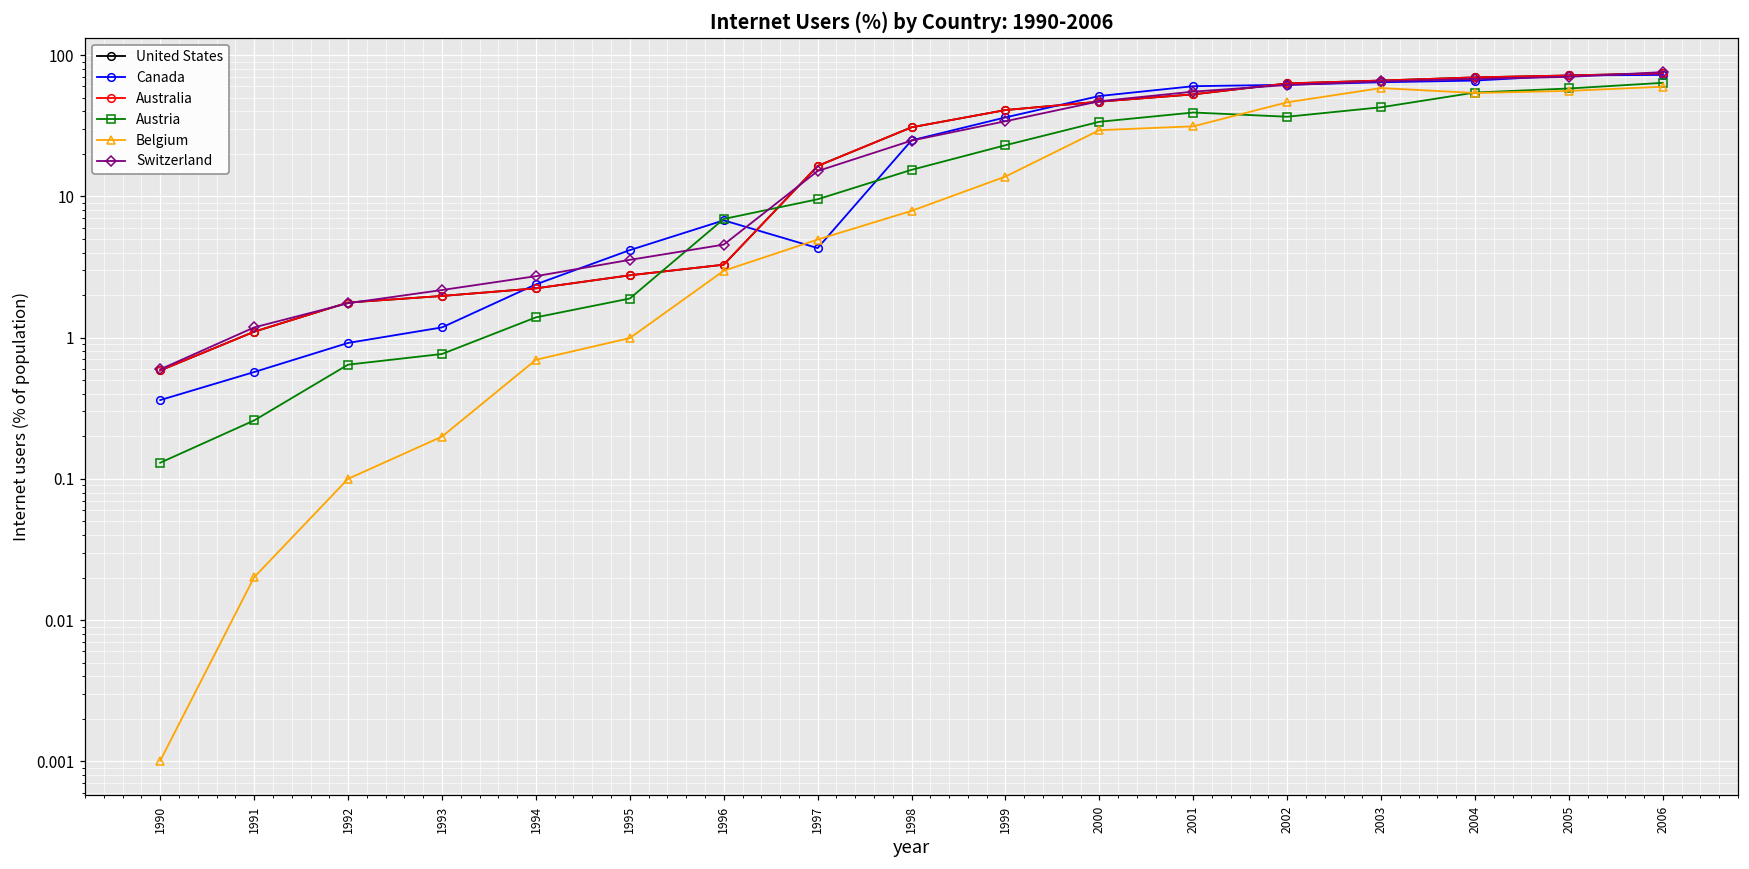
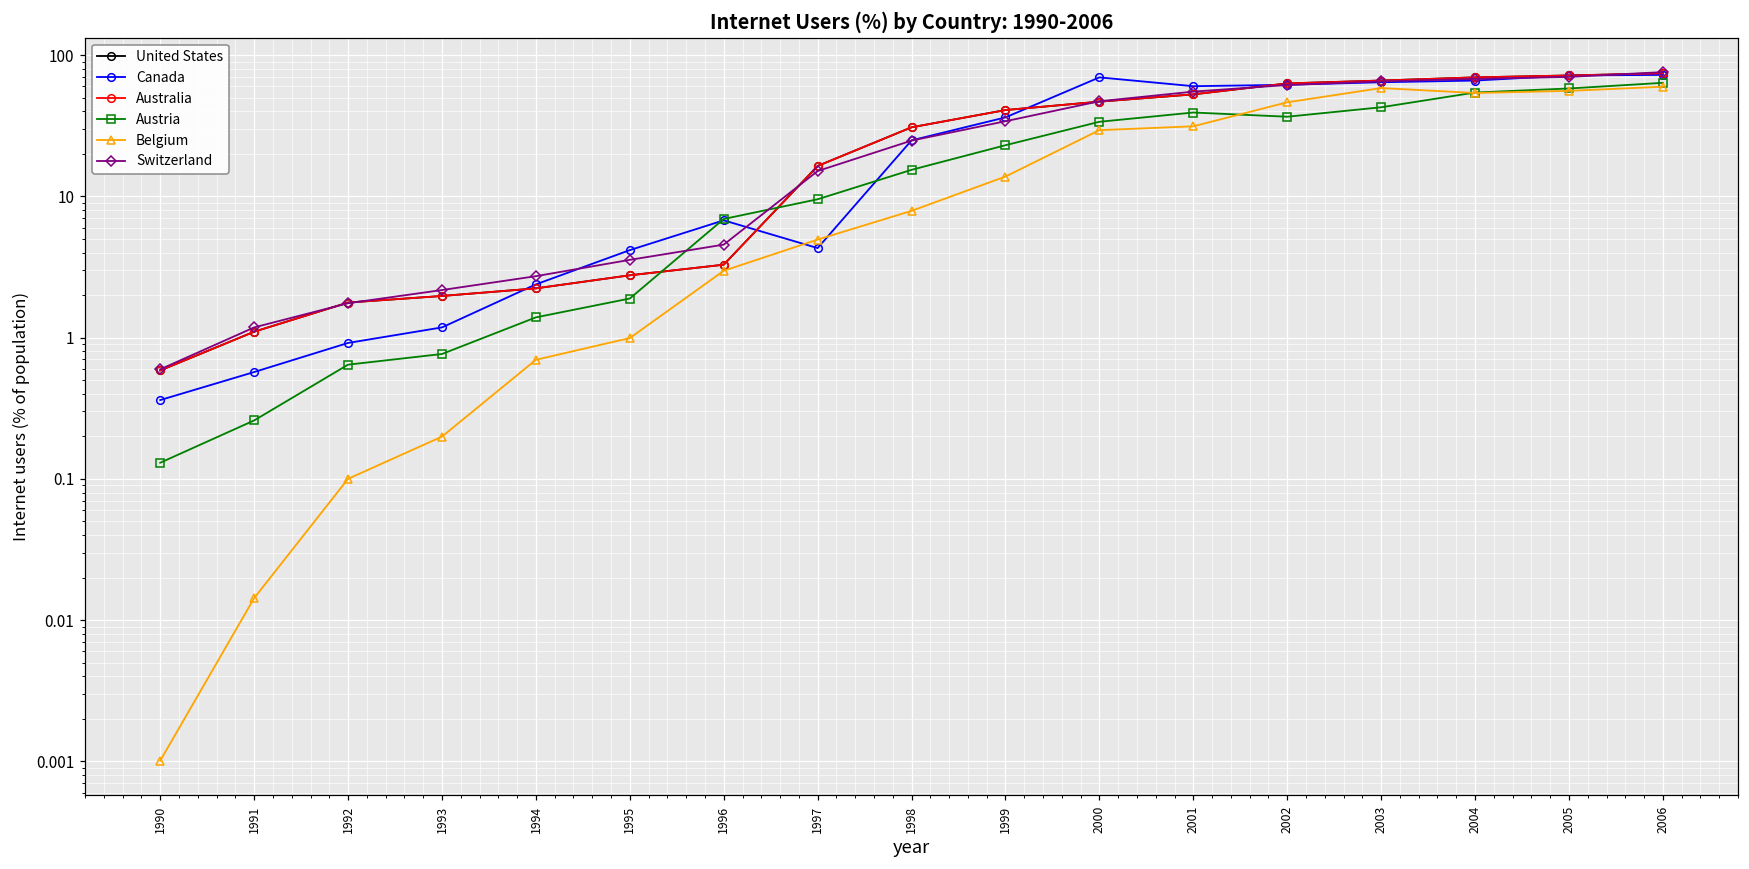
Belgium, 1991: 0.020 -> 0.014
Canada, 2000: 51 -> 70
